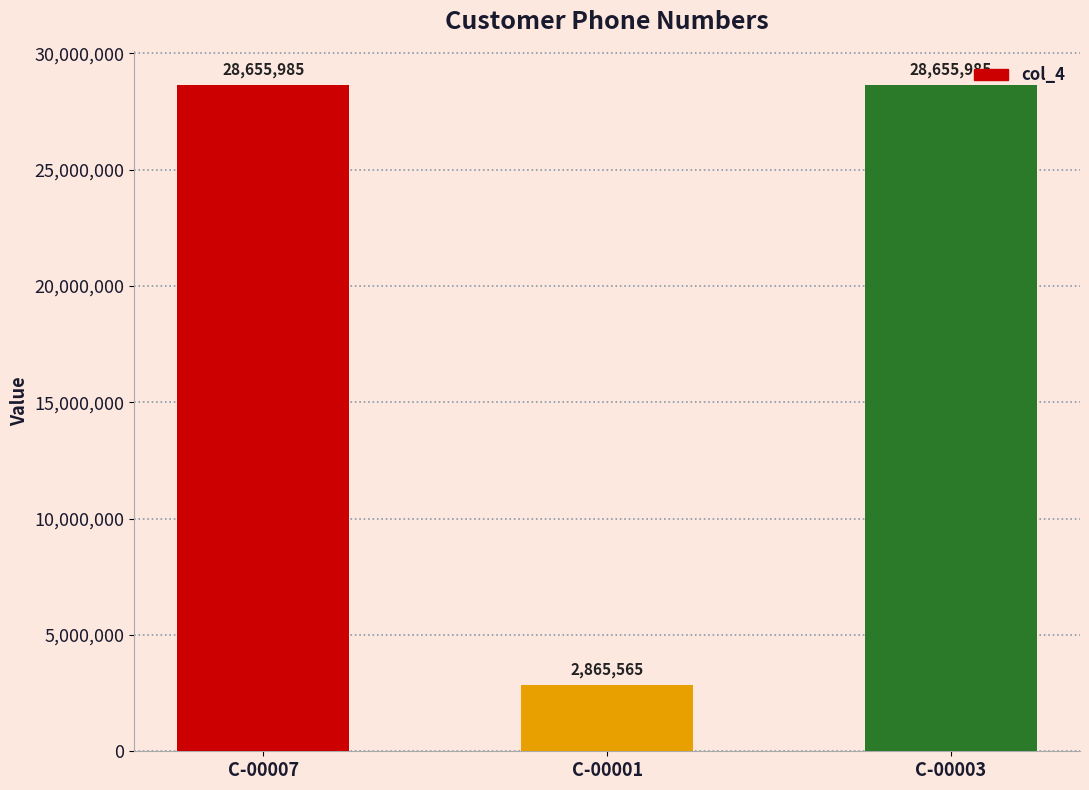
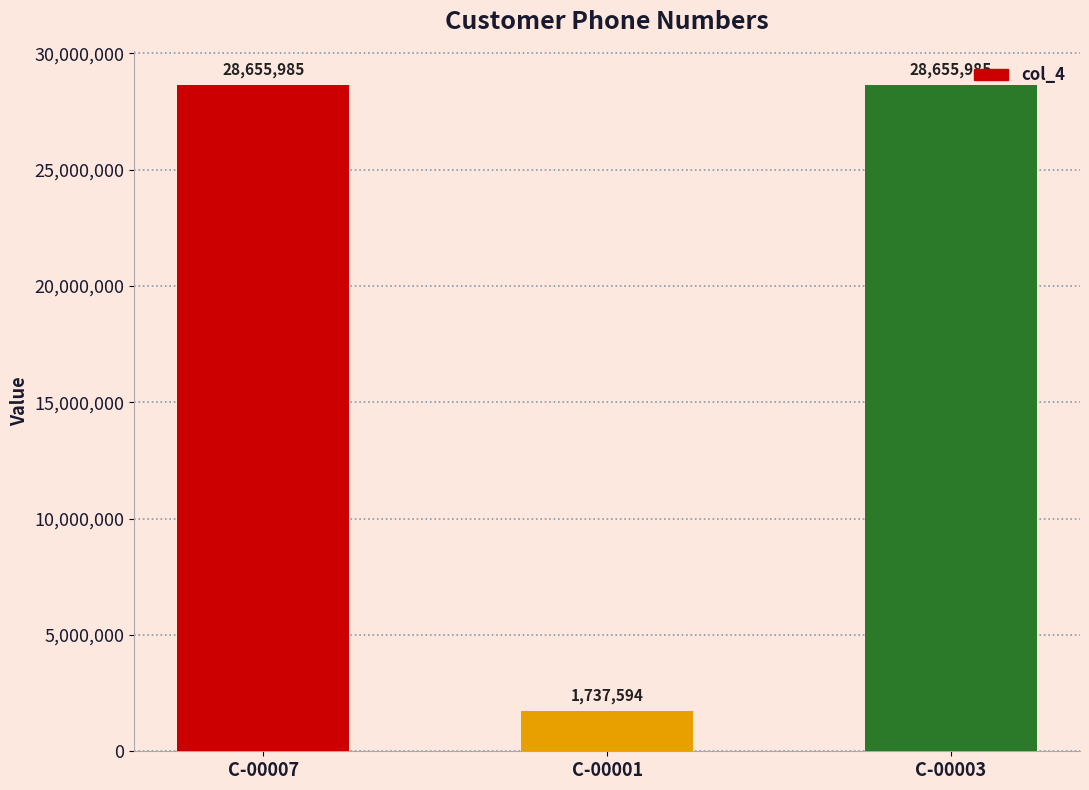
C-00001: 2,865,565 -> 1,737,594
